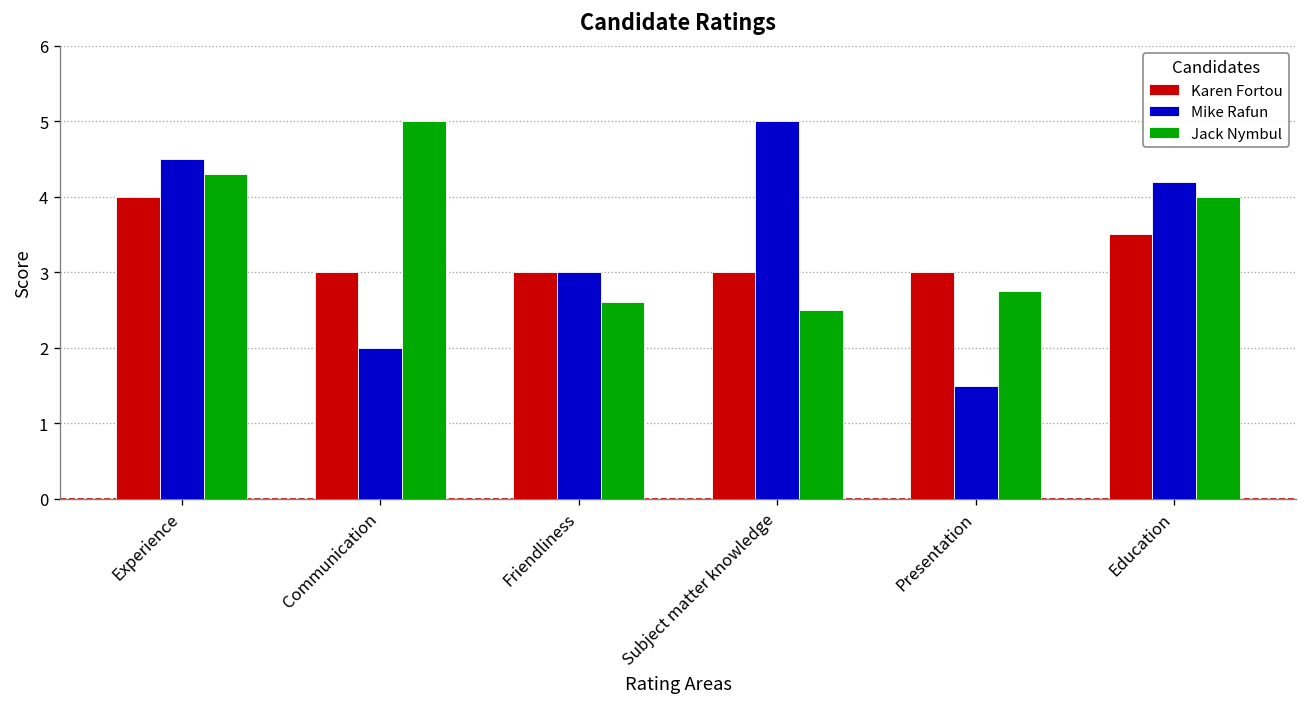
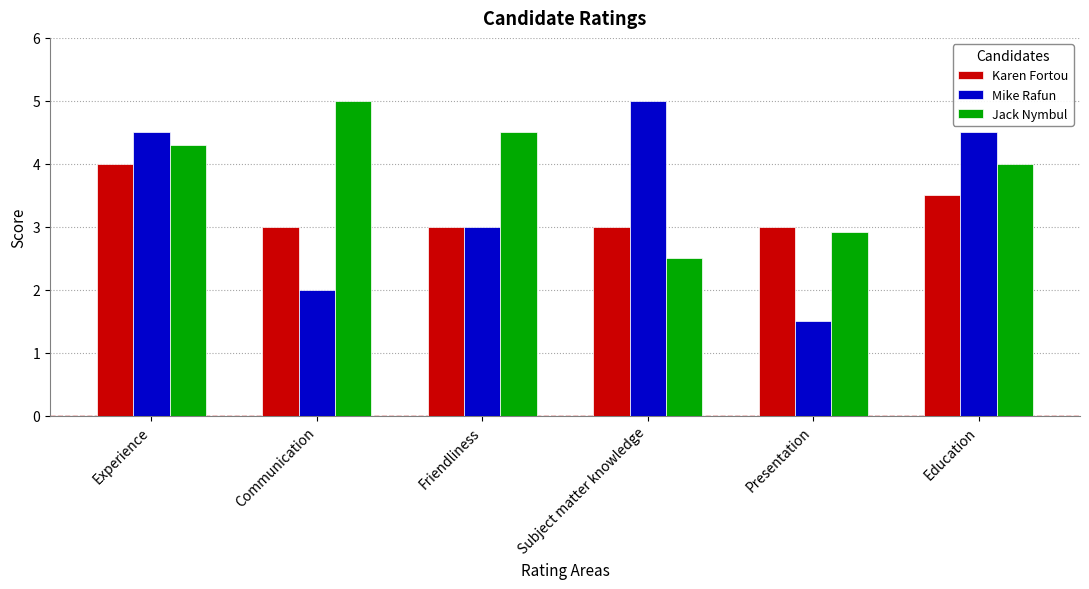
Jack Nymbul, Friendliness: 2.6 -> 4.5
Jack Nymbul, Presentation: 2.8 -> 2.9
Mike Rafun, Education: 4.2 -> 4.5
